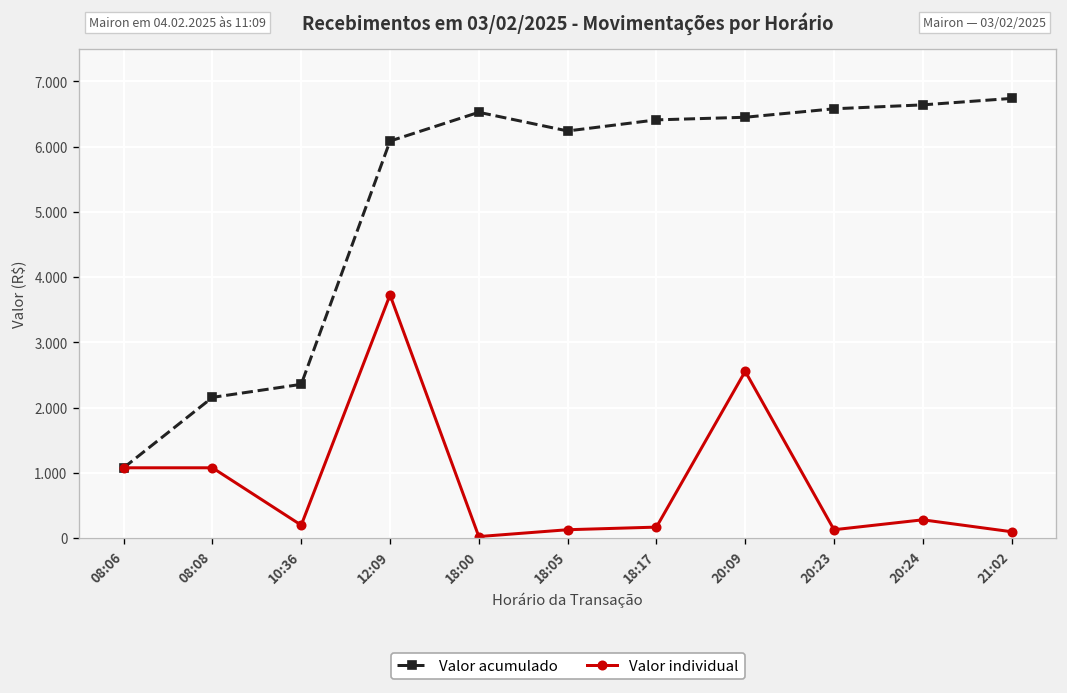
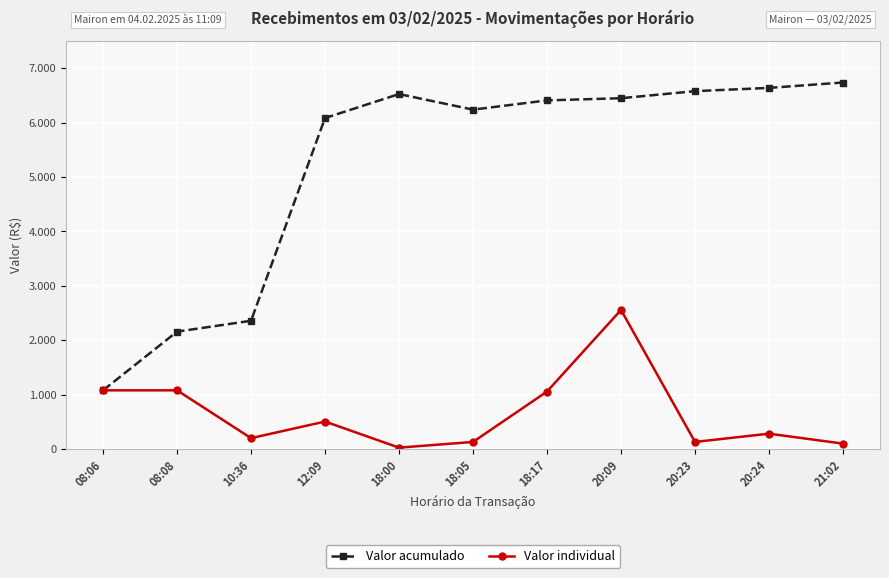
Valor individual, 12:09: 3.7 -> 0.5
Valor individual, 18:17: 0.2 -> 1.1
